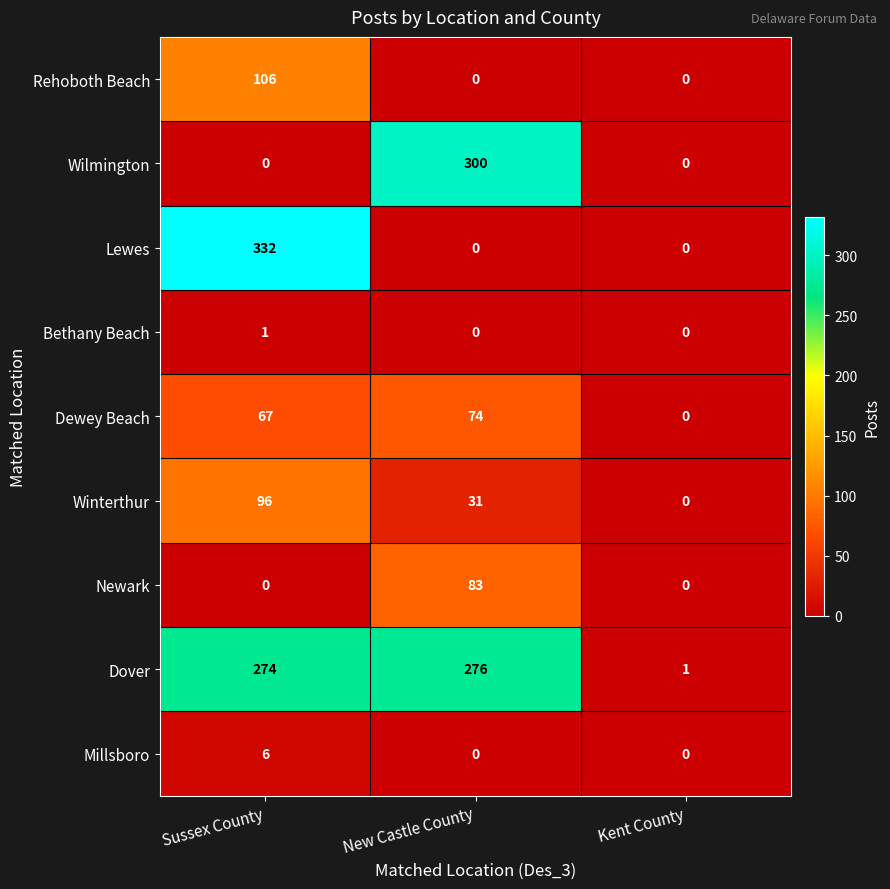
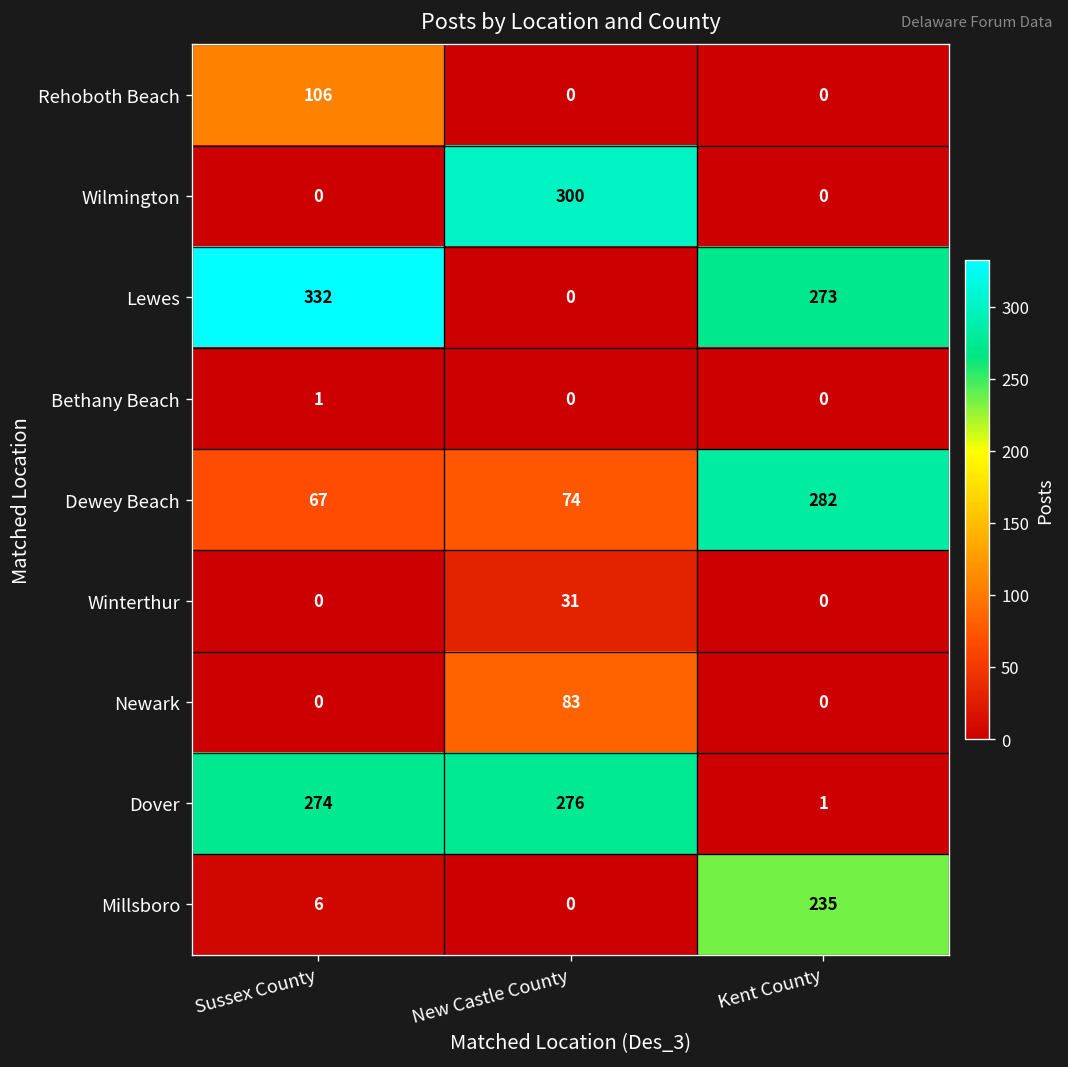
Lewes, Kent County: 0 -> 273
Dewey Beach, Kent County: 0 -> 282
Winterthur, Sussex County: 96 -> 0
Millsboro, Kent County: 0 -> 235
